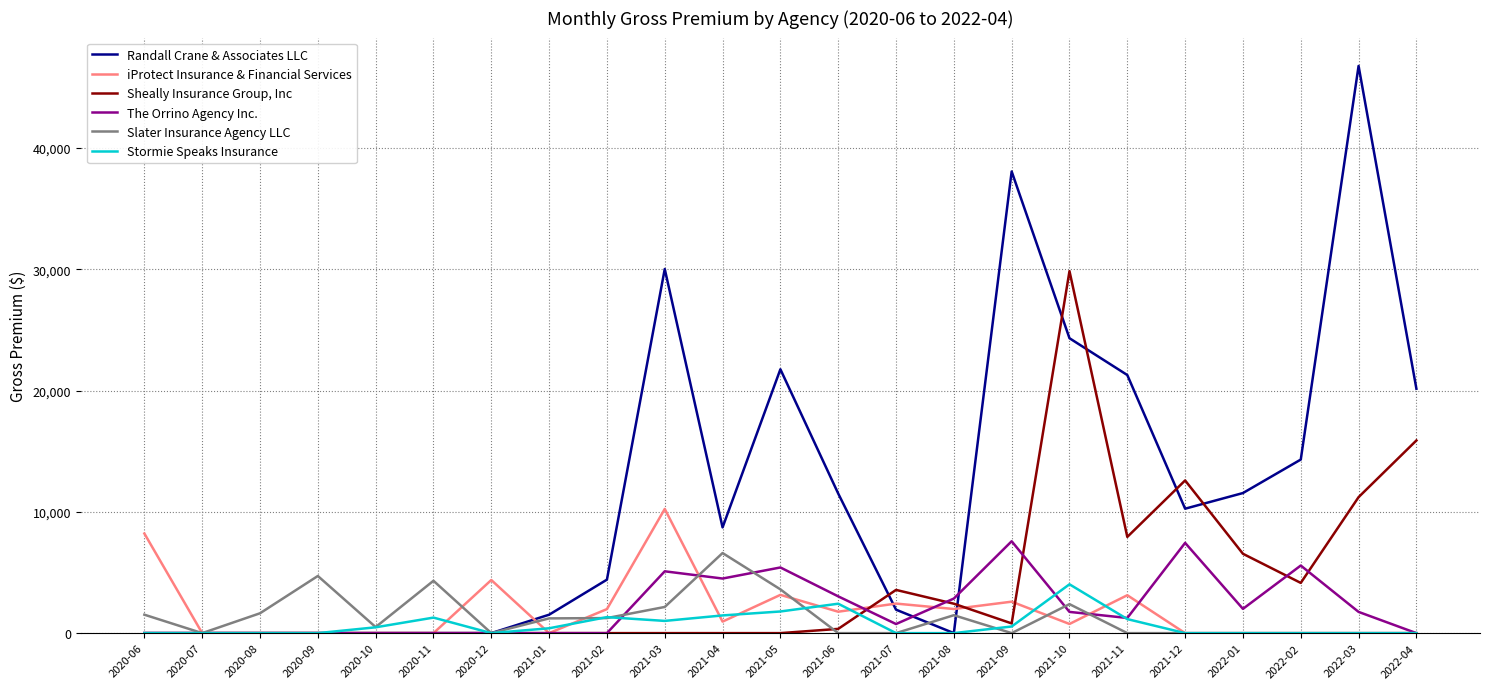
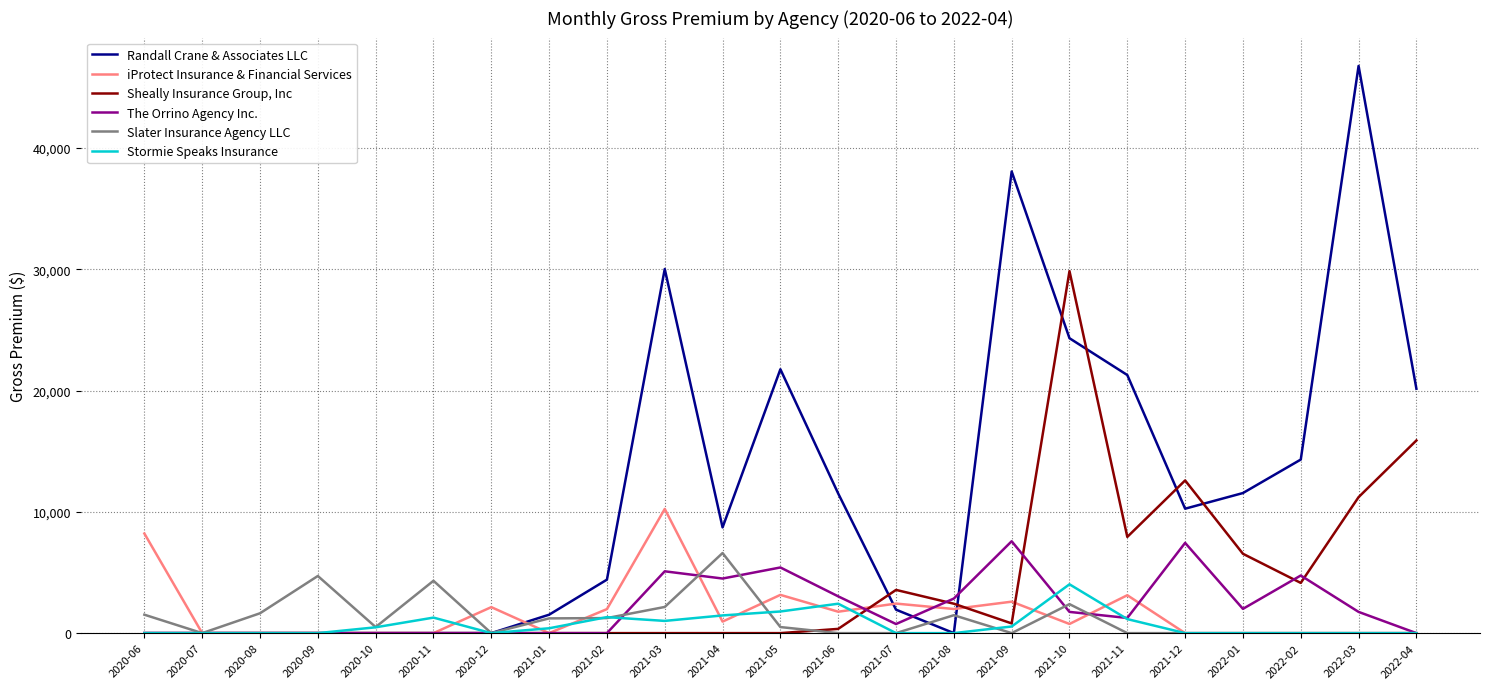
iProtect Insurance & Financial Services, 2020-12: 4,400 -> 2,100
Slater Insurance Agency LLC, 2021-05: 3,600 -> 500
The Orrino Agency Inc., 2022-02: 5,600 -> 4,800
